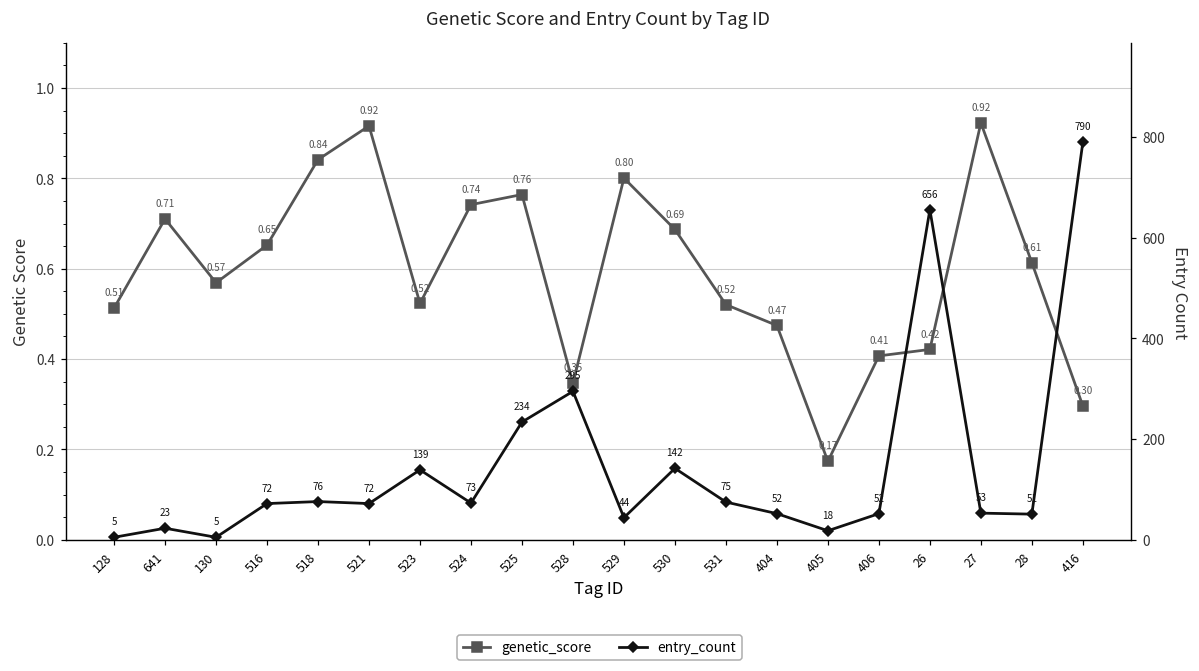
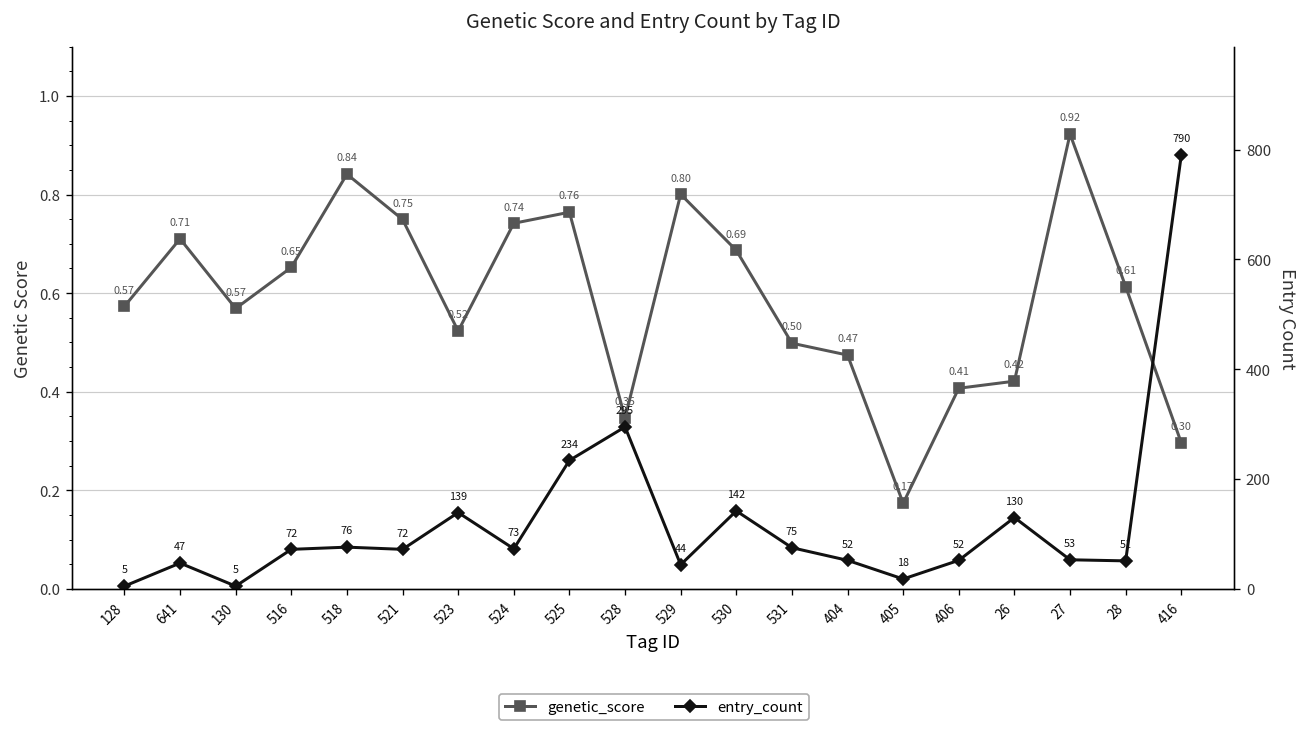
genetic_score, 128: 0.51 -> 0.57
genetic_score, 521: 0.92 -> 0.75
genetic_score, 531: 0.52 -> 0.50
entry_count, 641: 23 -> 47
entry_count, 26: 656 -> 130
